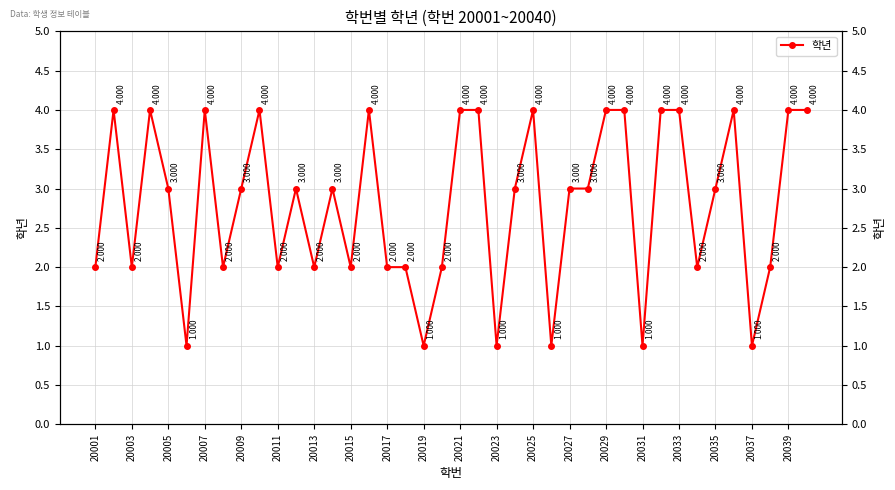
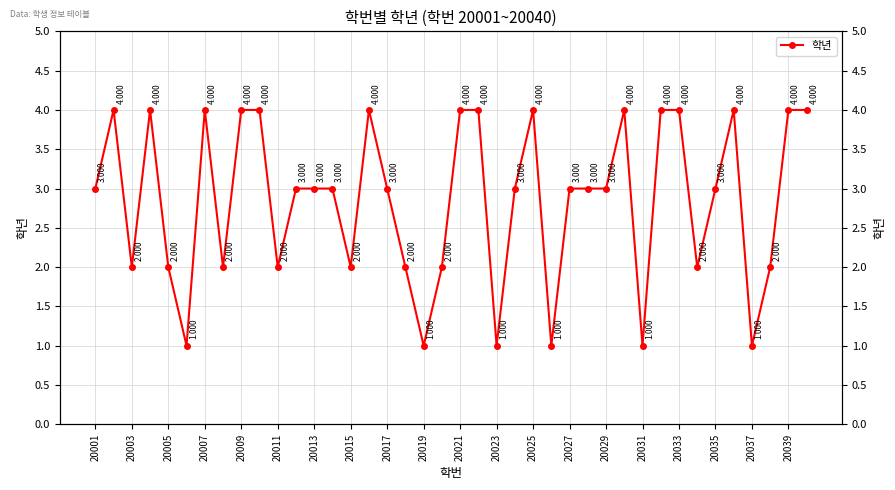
20001: 2.000 -> 3.000
20005: 3.000 -> 2.000
20009: 3.000 -> 4.000
20013: 2.000 -> 3.000
20017: 2.000 -> 3.000
20029: 4.000 -> 3.000
